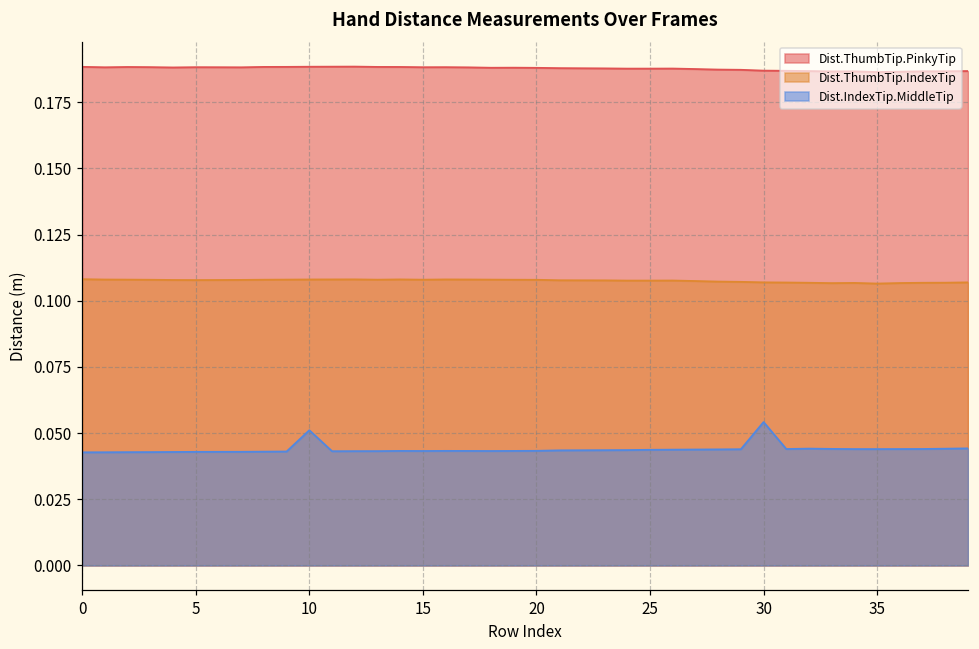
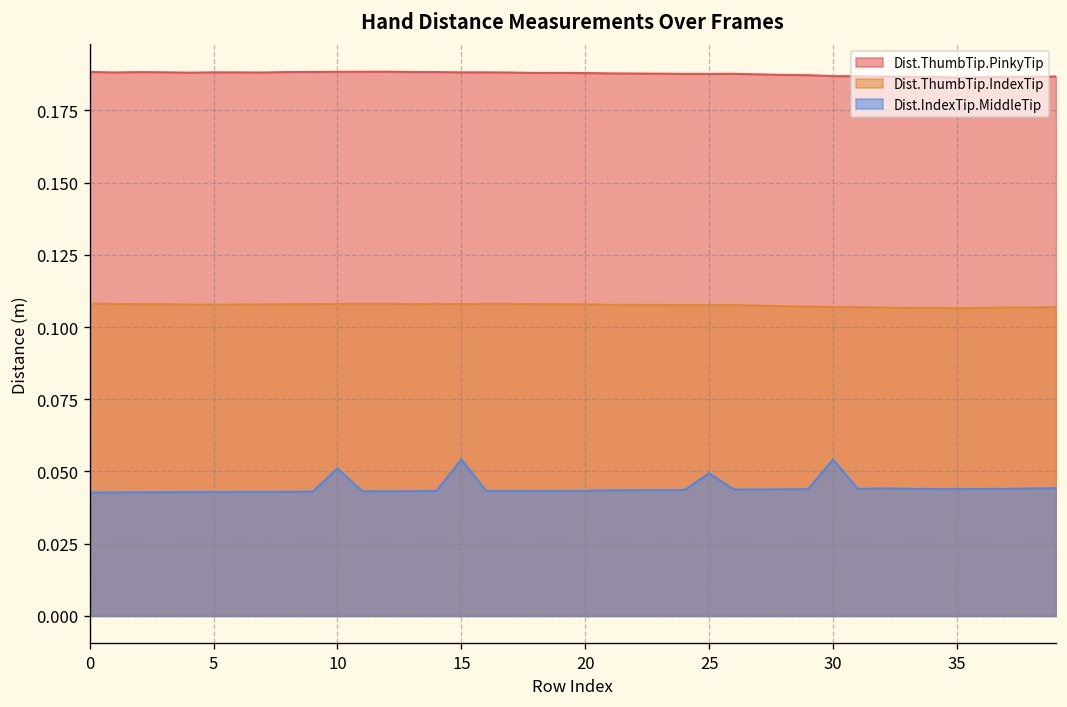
Dist.IndexTip.MiddleTip, 15: 0.043 -> 0.054
Dist.IndexTip.MiddleTip, 25: 0.044 -> 0.049
